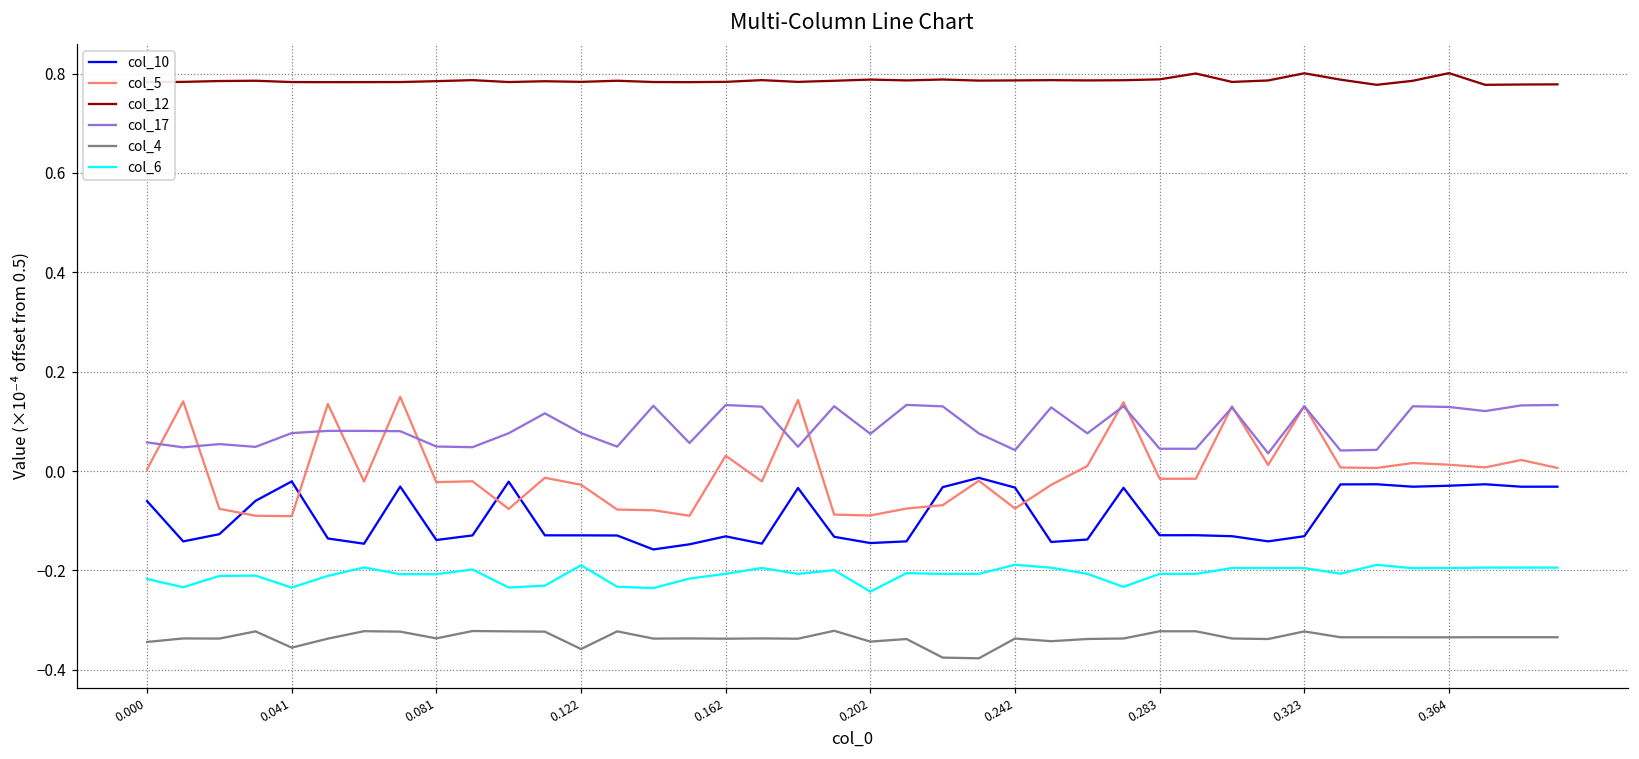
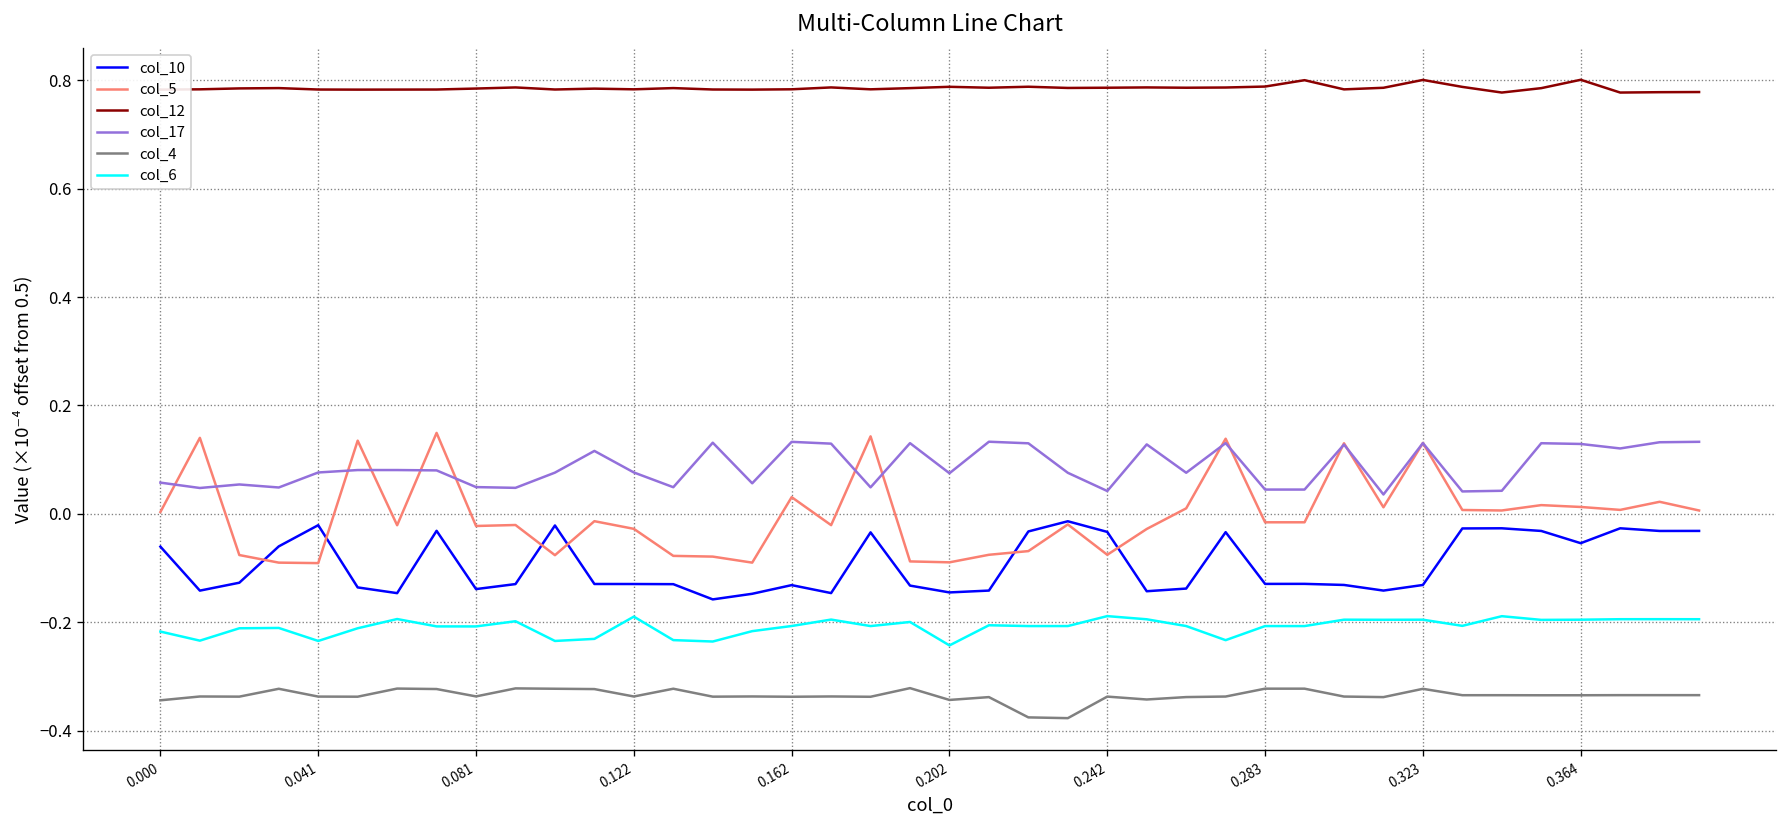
col_4, 0.041: -0.36 -> -0.34
col_4, 0.122: -0.36 -> -0.34
col_10, 0.364: -0.03 -> -0.05
